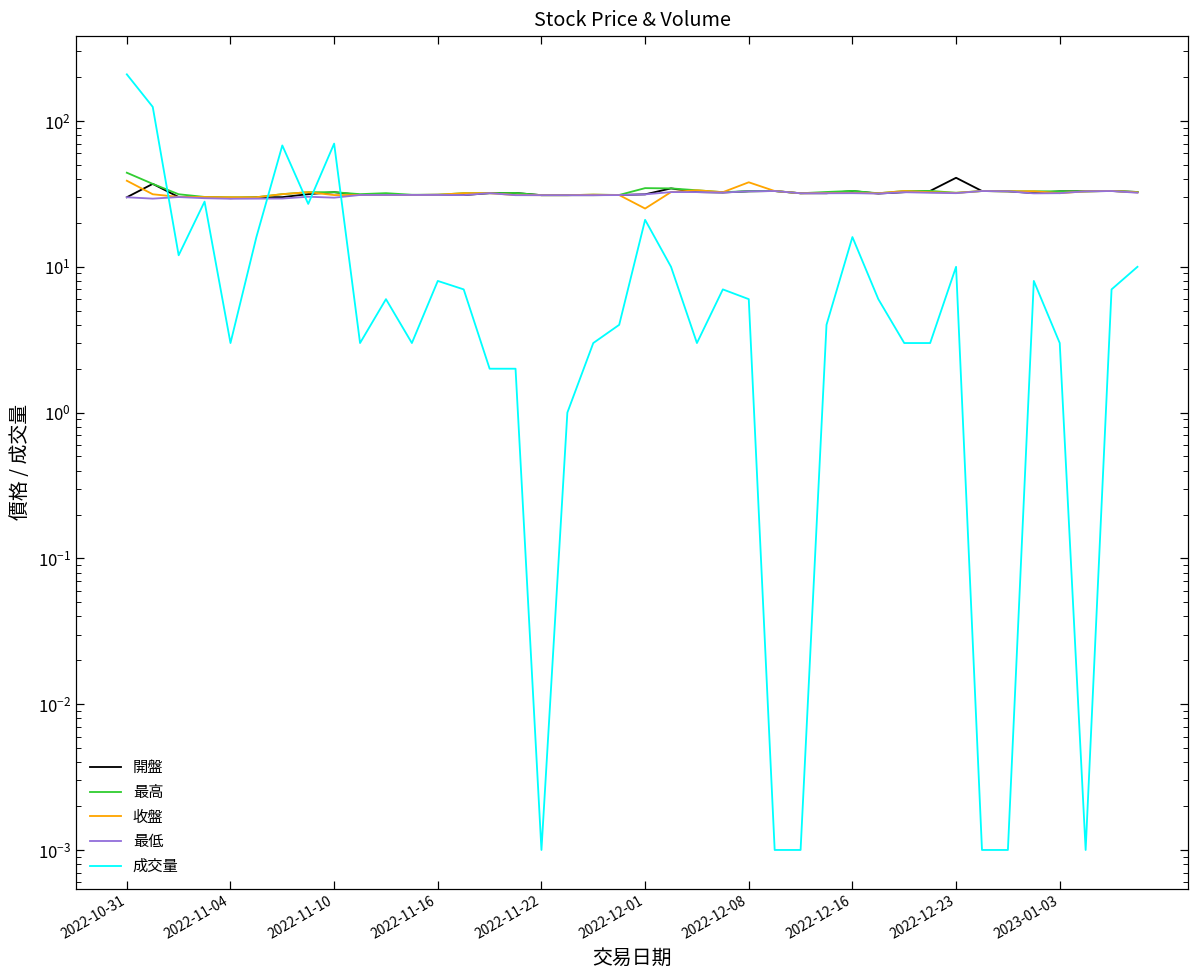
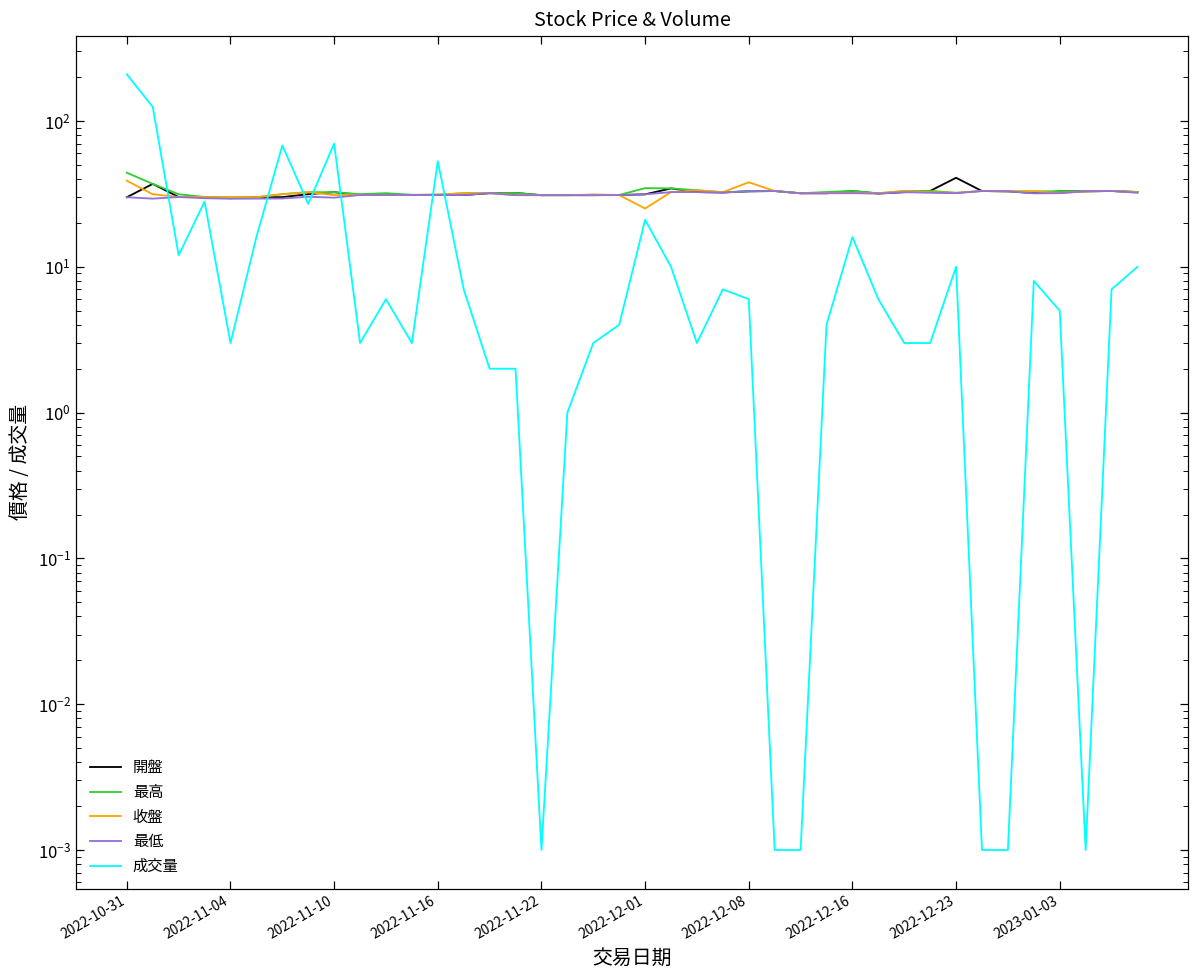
成交量, 2022-11-16: 8 -> 53
成交量, 2023-01-03: 3 -> 5
